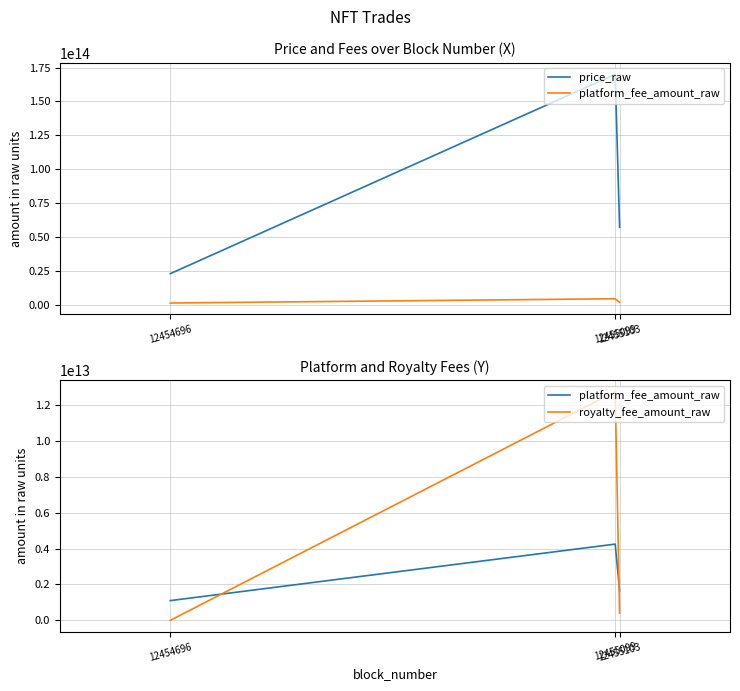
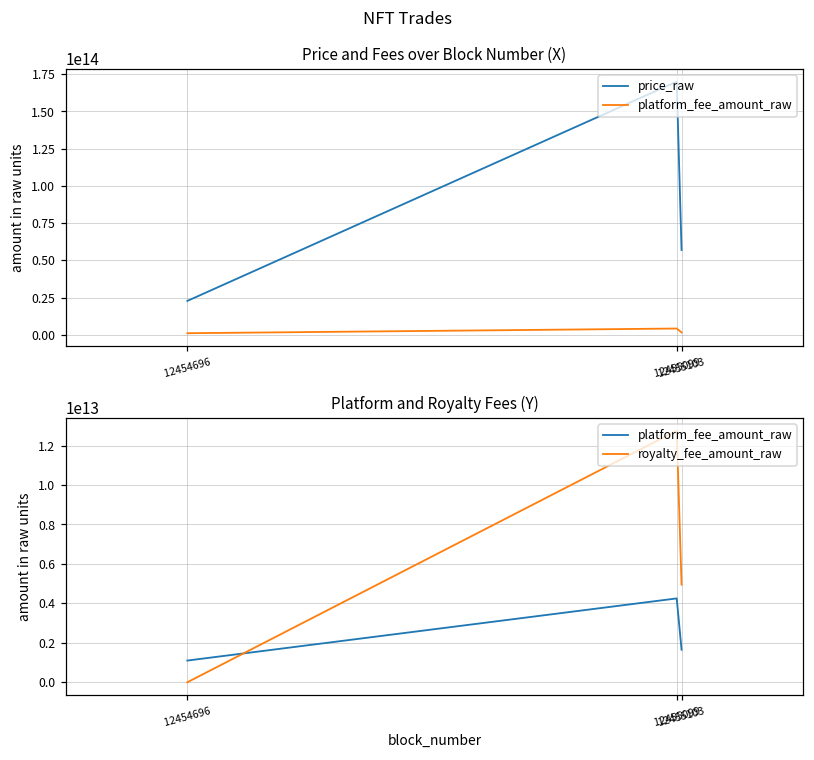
Platform and Royalty Fees (Y), royalty_fee_amount_raw, 12455103: 400000000000 -> 5000000000000
